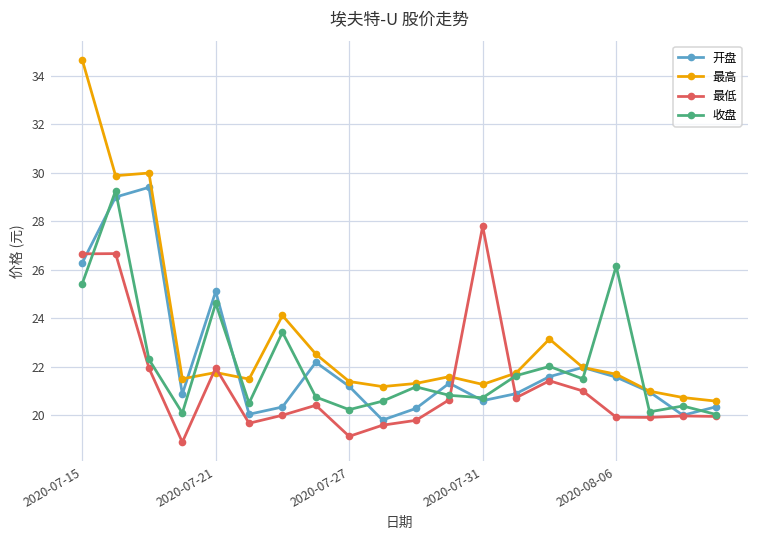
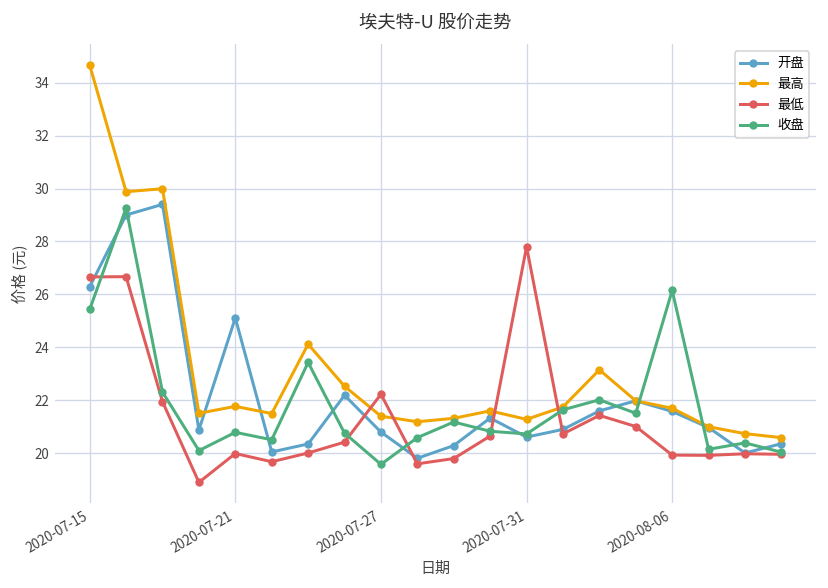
最低, 2020-07-21: 22.0 -> 20.0
收盘, 2020-07-21: 24.6 -> 20.8
开盘, 2020-07-27: 21.2 -> 20.8
最低, 2020-07-27: 19.1 -> 22.2
收盘, 2020-07-27: 20.2 -> 19.6
